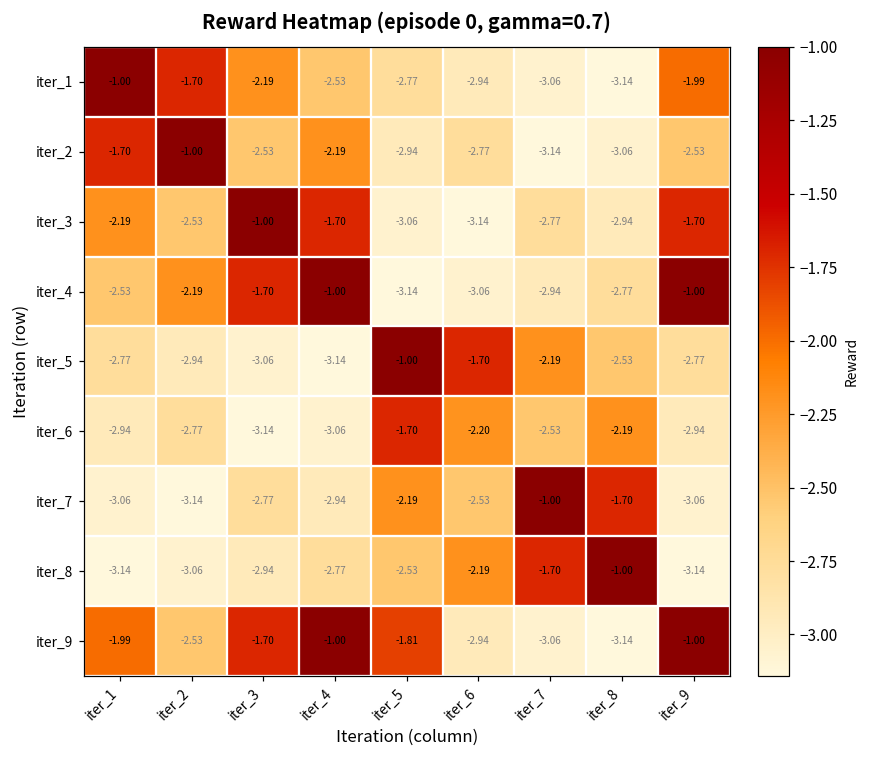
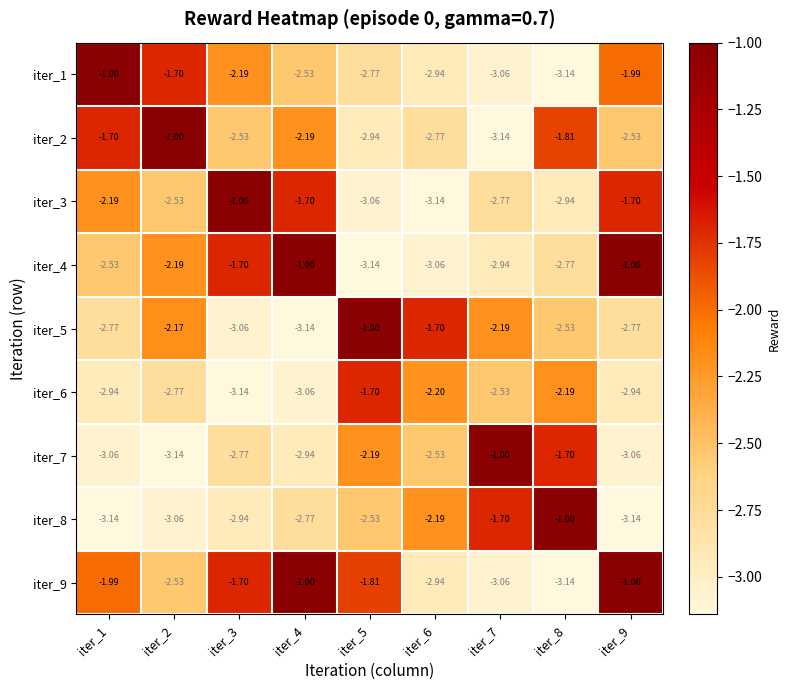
iter_2, iter_8: -3.06 -> -1.81
iter_5, iter_2: -2.94 -> -2.17
